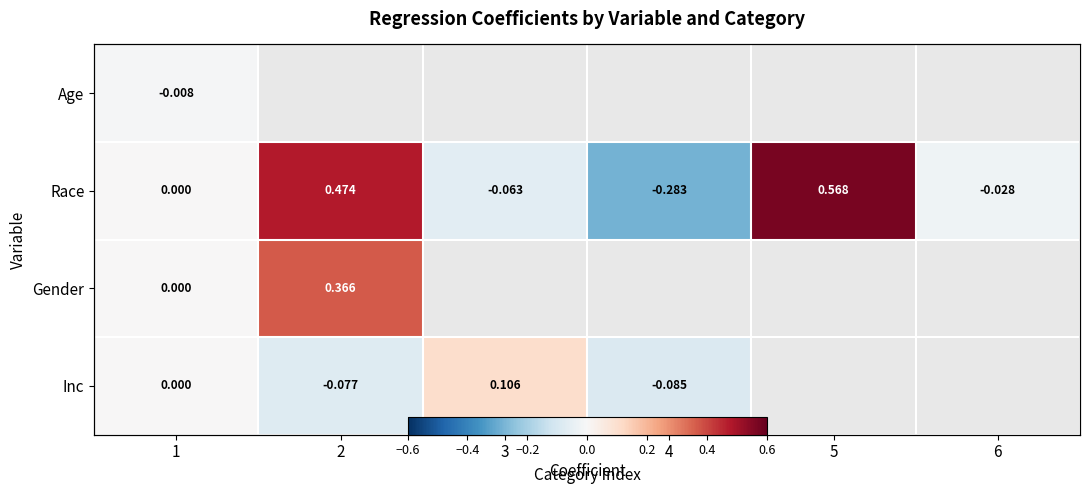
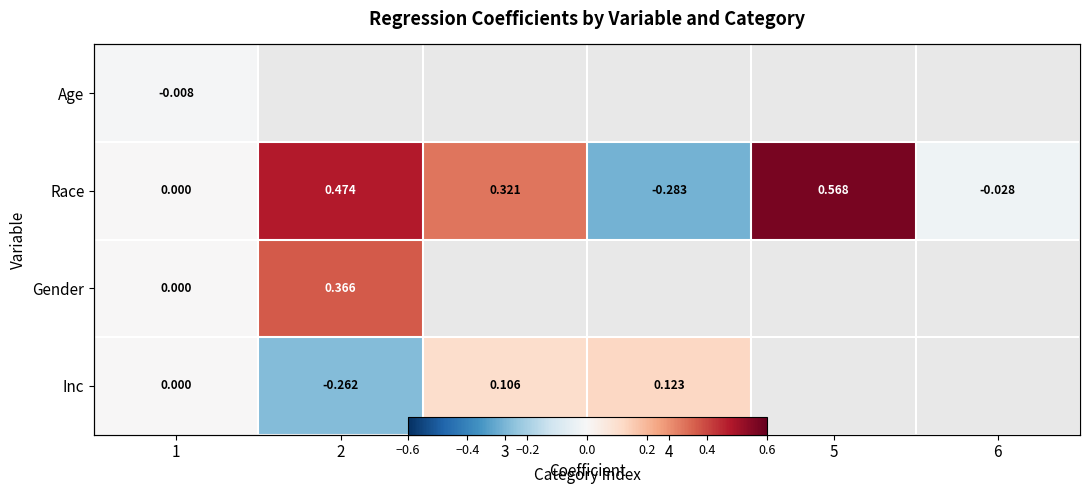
Race, 3: -0.063 -> 0.321
Inc, 2: -0.077 -> -0.262
Inc, 4: -0.085 -> 0.123
